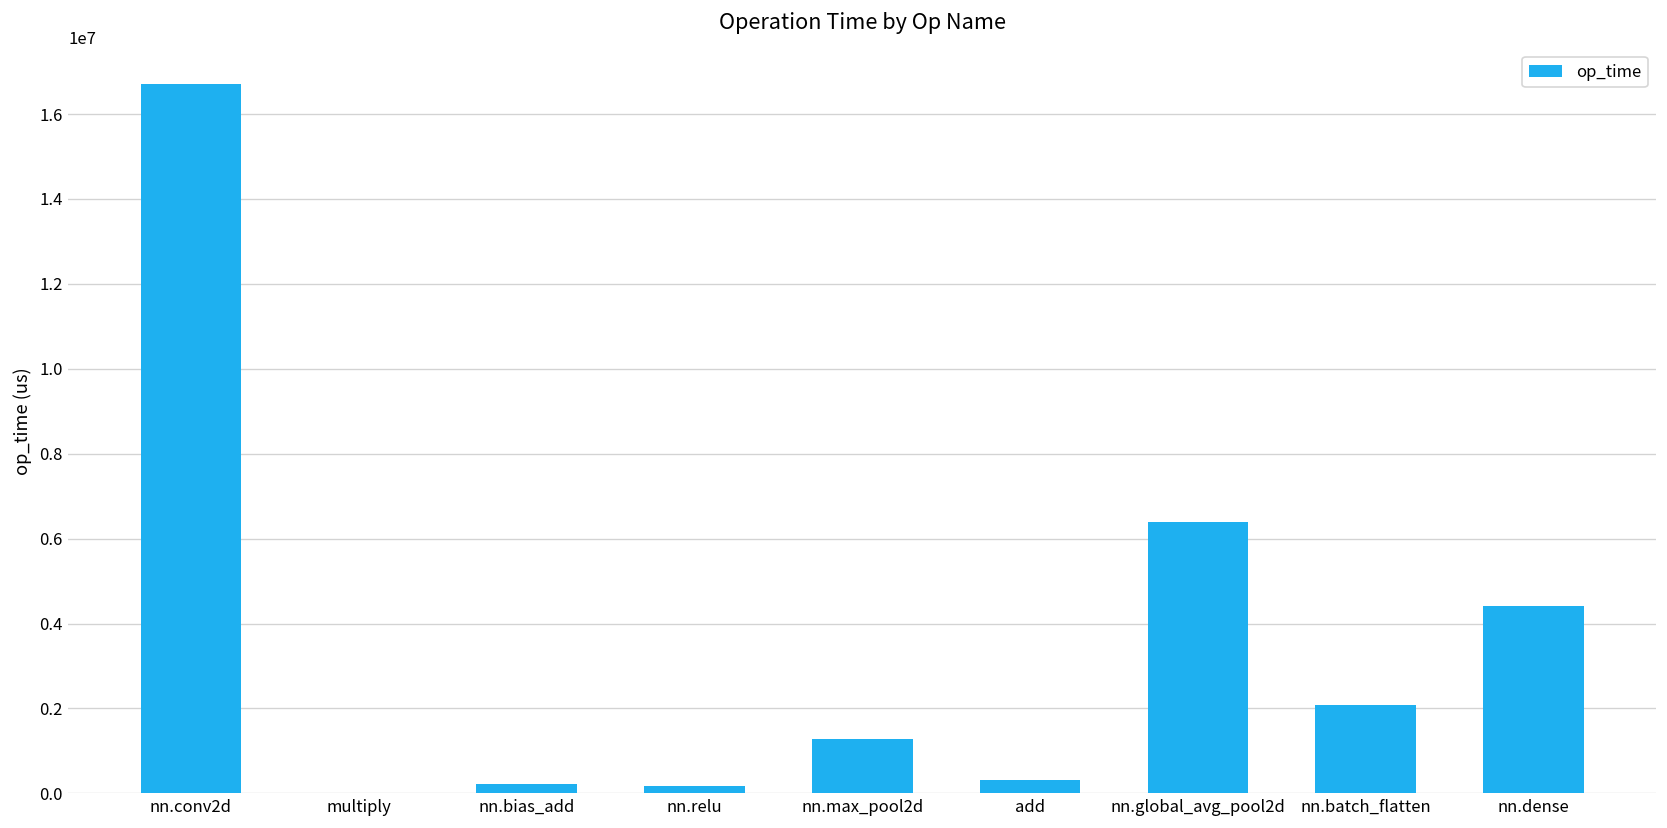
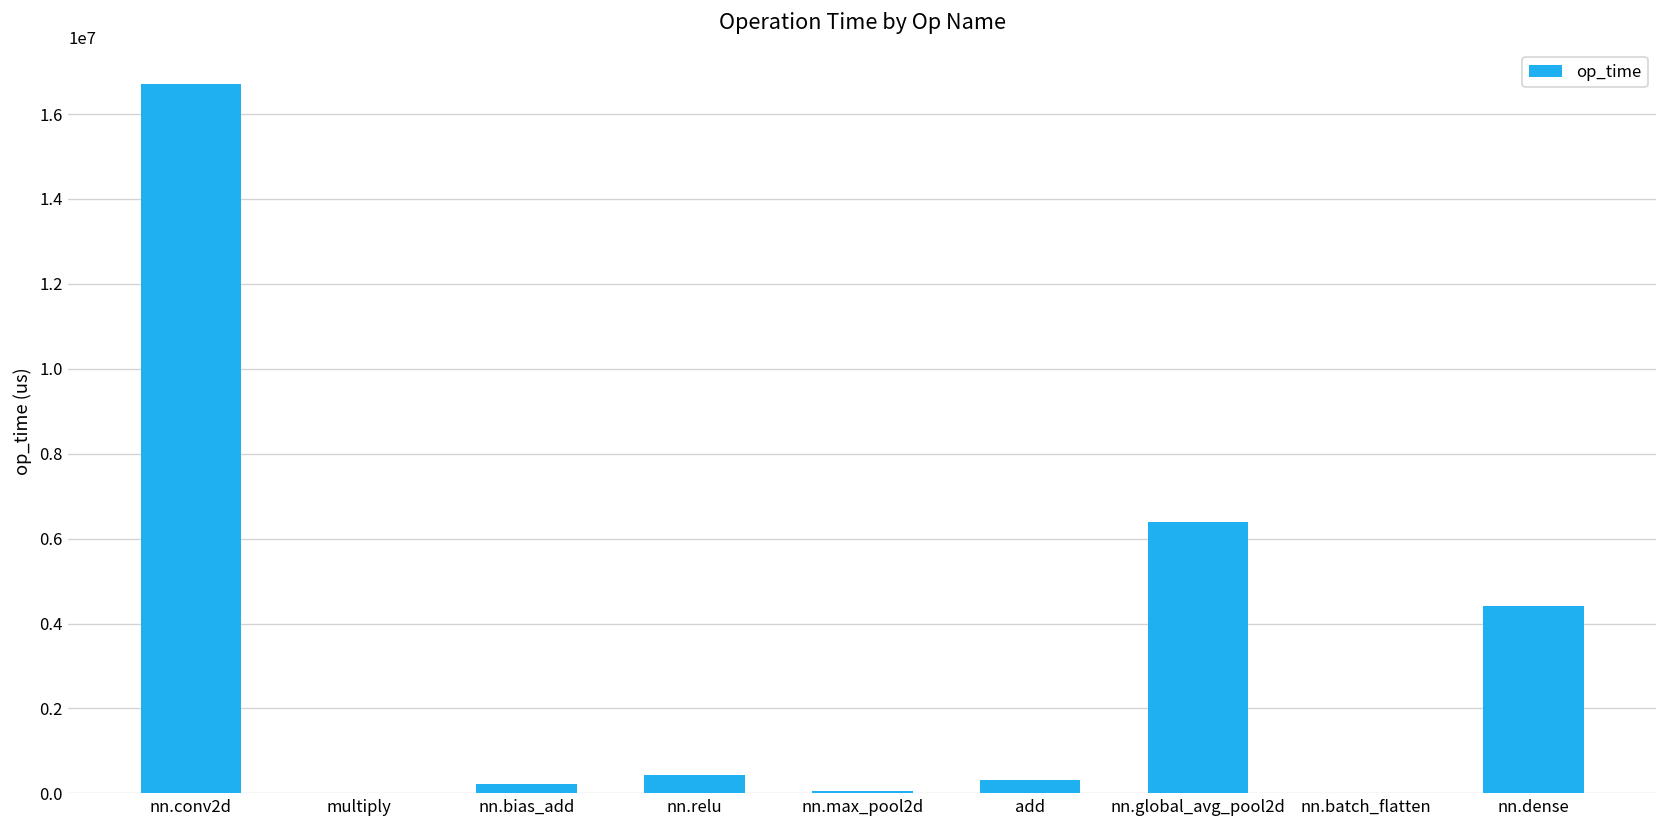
nn.relu: 200000 -> 400000
nn.max_pool2d: 1300000 -> 100000
nn.batch_flatten: 2100000 -> 0
